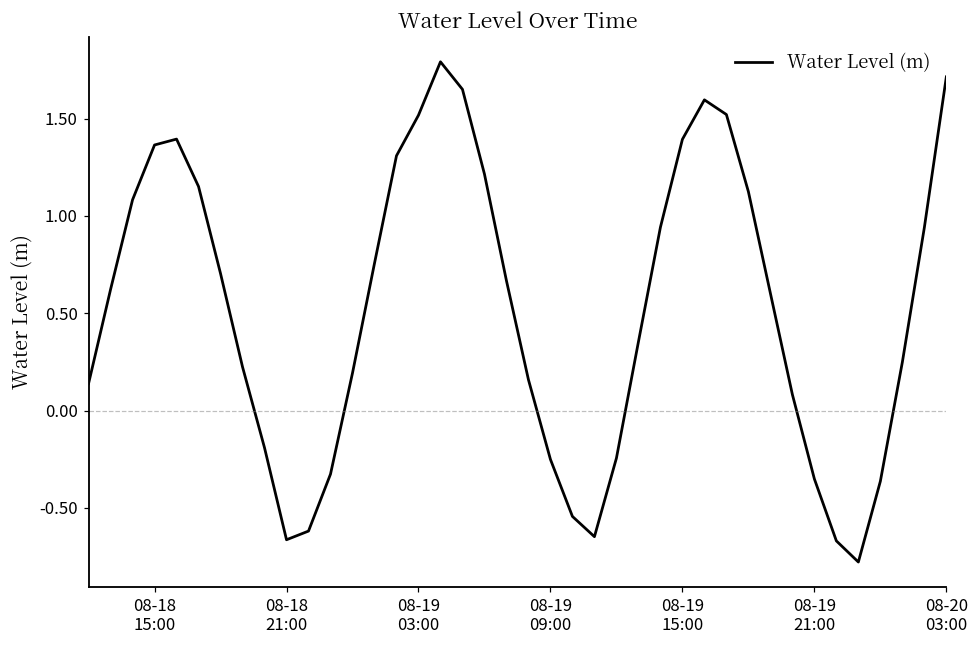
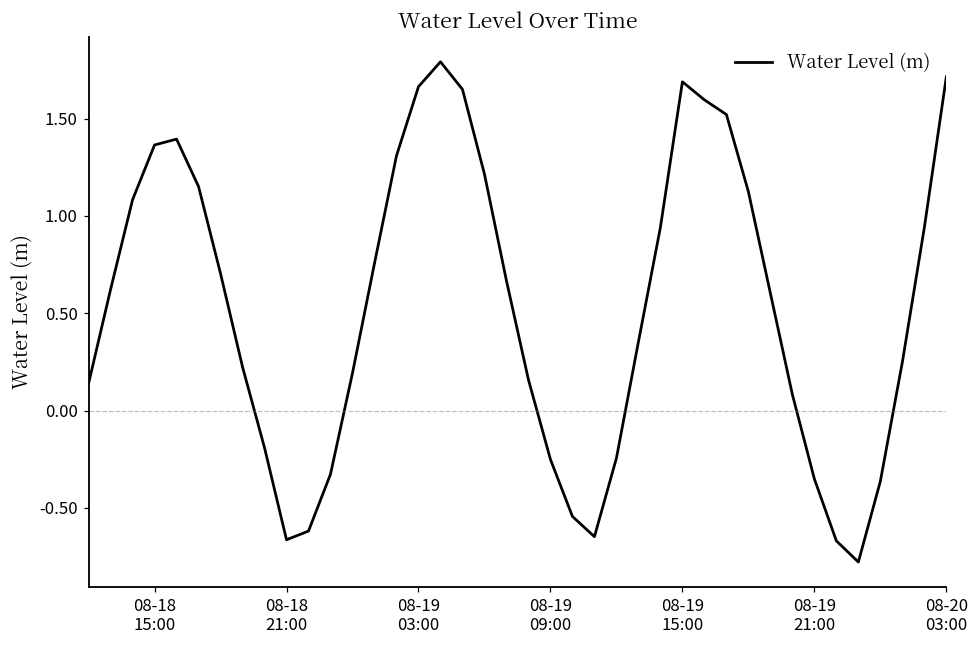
08-19 03:00: 1.52 -> 1.66
08-19 15:00: 1.39 -> 1.69
